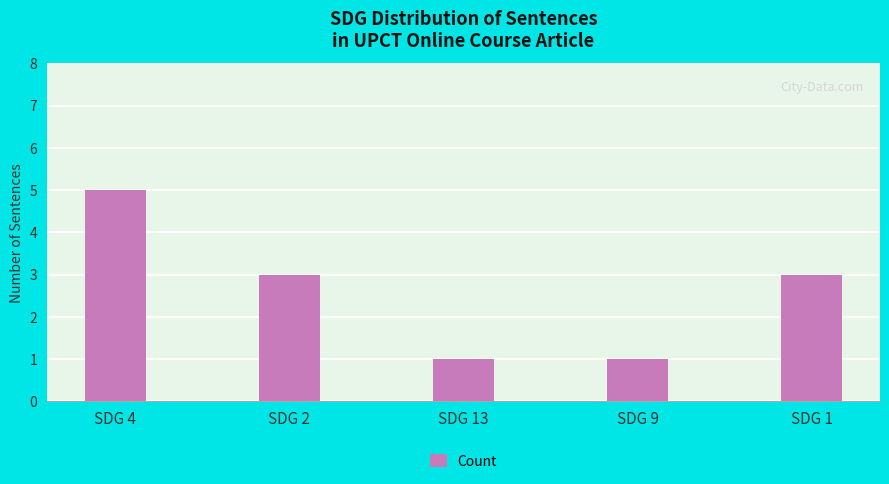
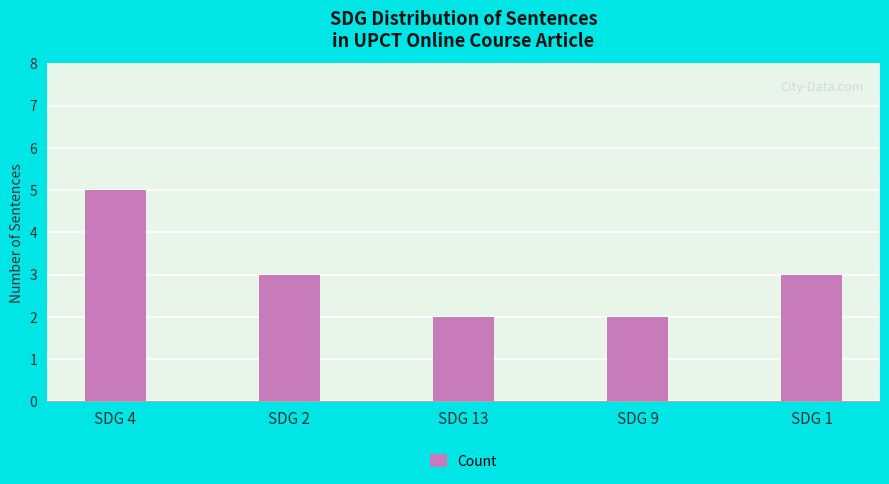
SDG 13: 1 -> 2
SDG 9: 1 -> 2
